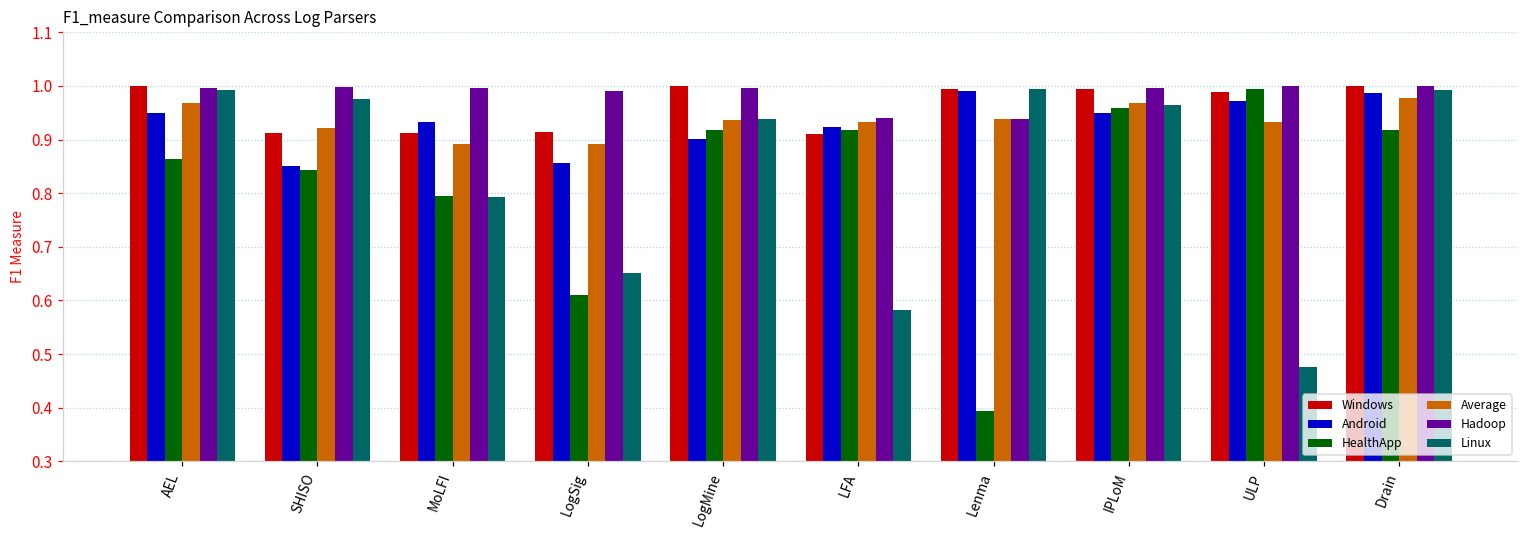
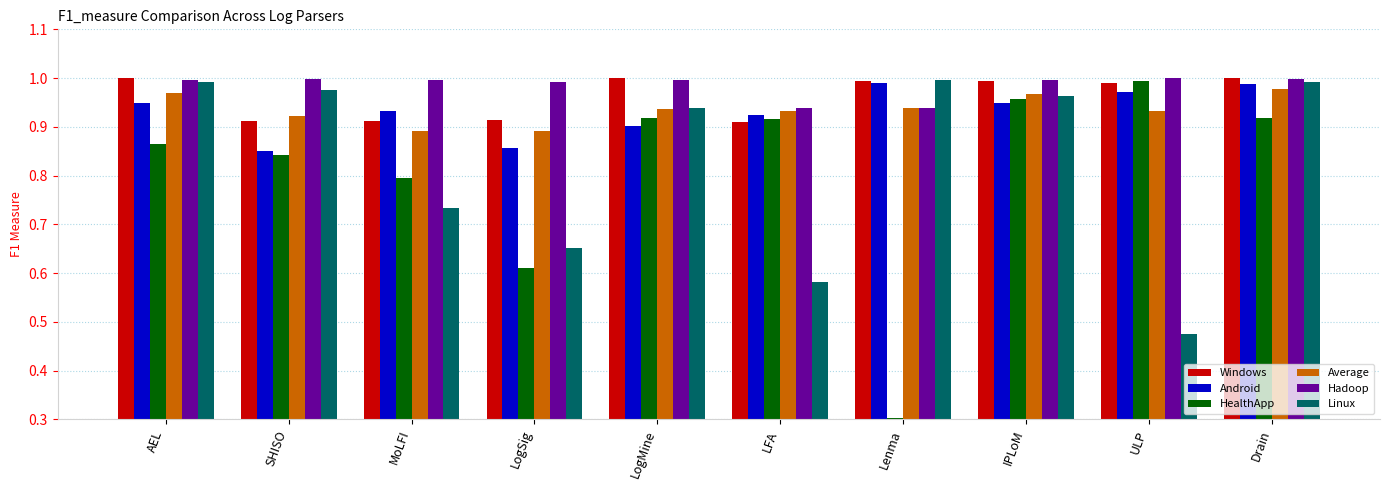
Linux, MoLFI: 0.79 -> 0.73
HealthApp, Lenma: 0.39 -> 0.30
